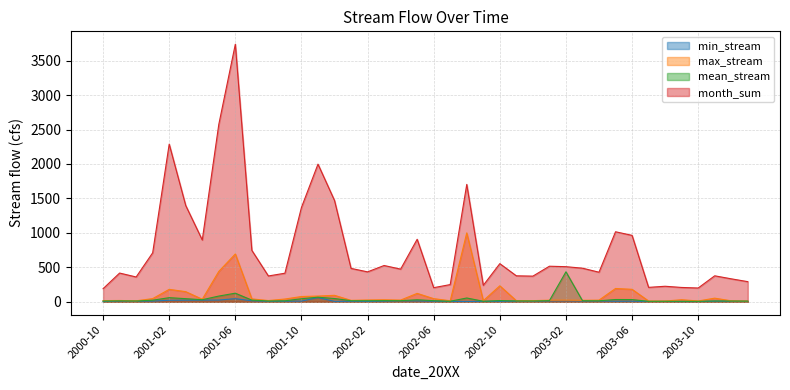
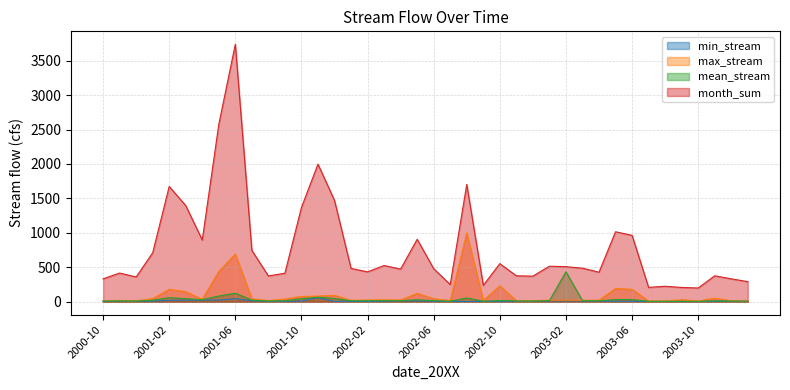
month_sum, 2000-10: 200 -> 300
month_sum, 2001-02: 2300 -> 1700
month_sum, 2002-06: 200 -> 500
